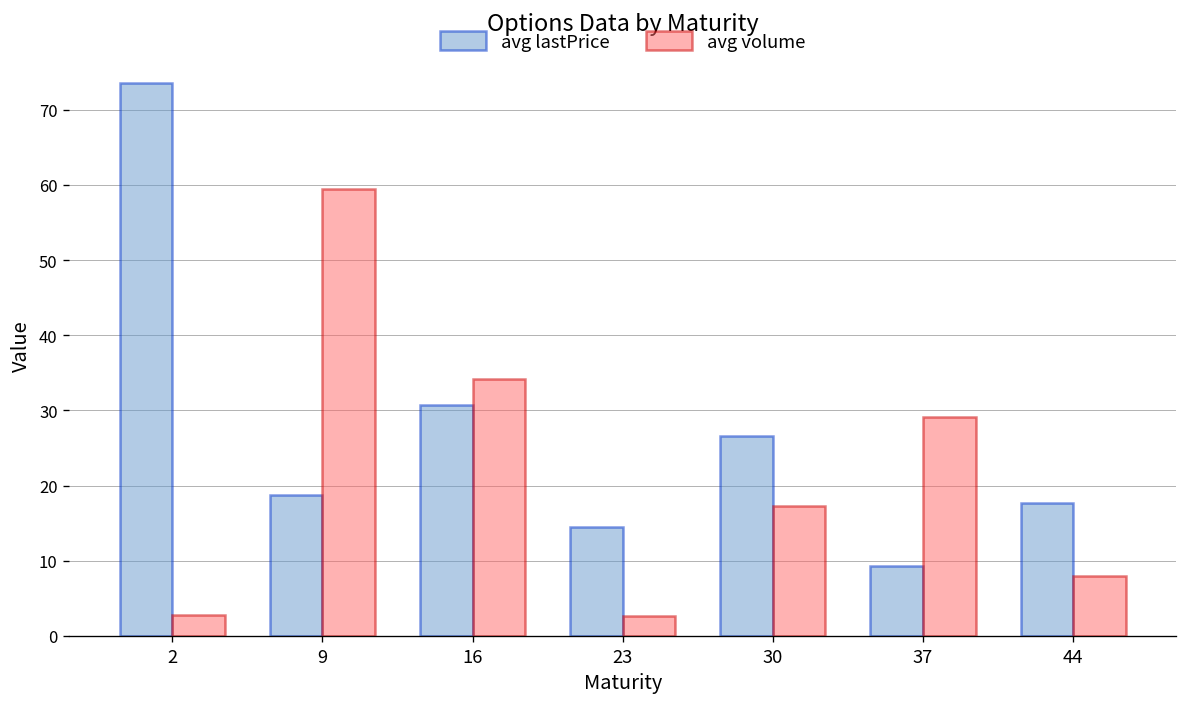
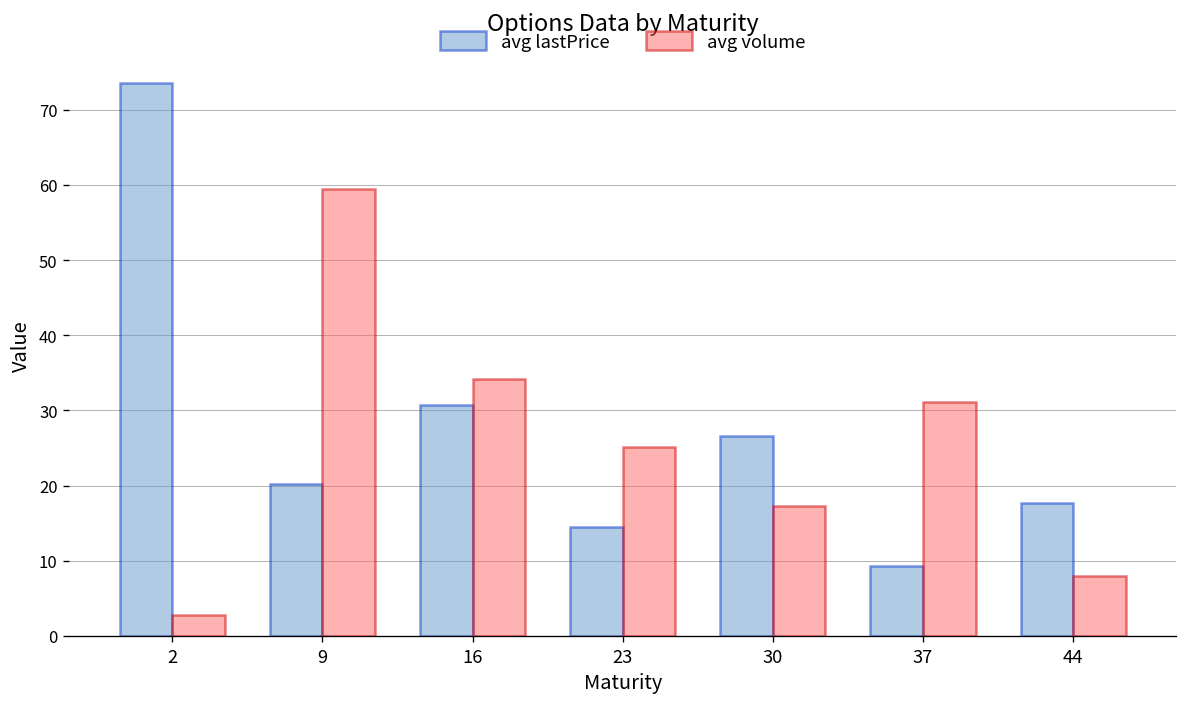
avg lastPrice, 9: 19 -> 20
avg volume, 23: 3 -> 25
avg volume, 37: 29 -> 31
